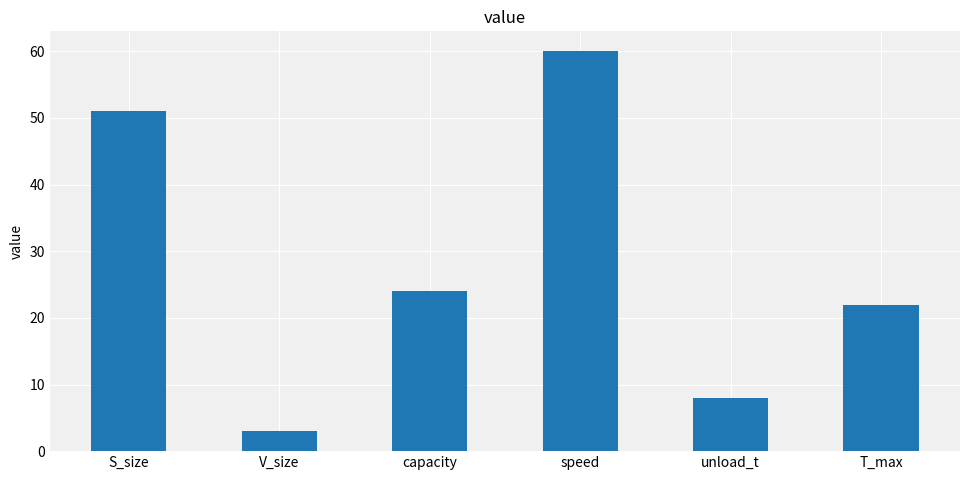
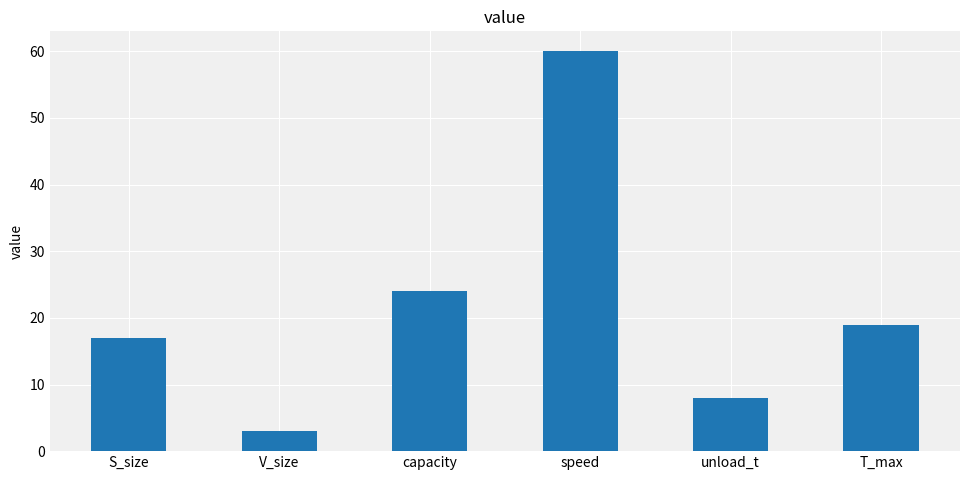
S_size: 51 -> 17
T_max: 22 -> 19
